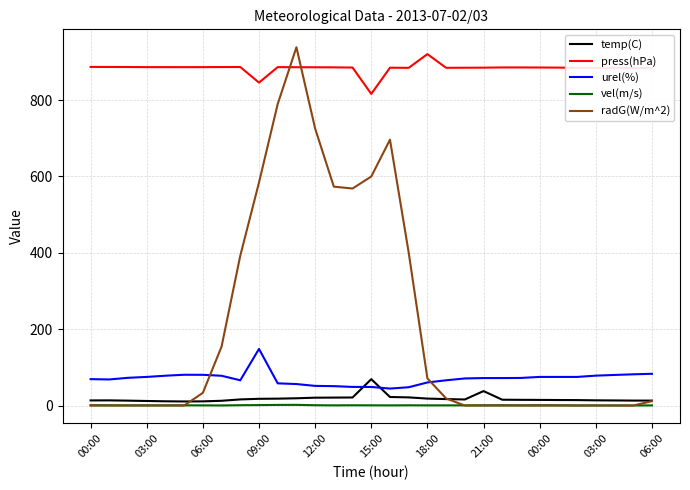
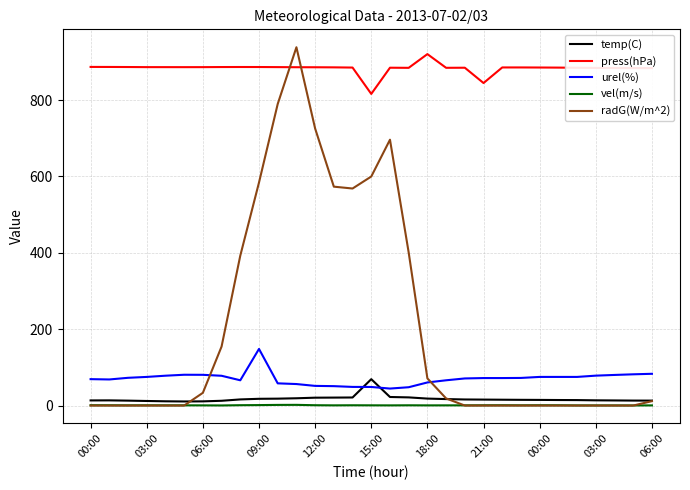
press(hPa), 09:00: 850 -> 890
temp(C), 21:00: 40 -> 20
press(hPa), 21:00: 890 -> 840
